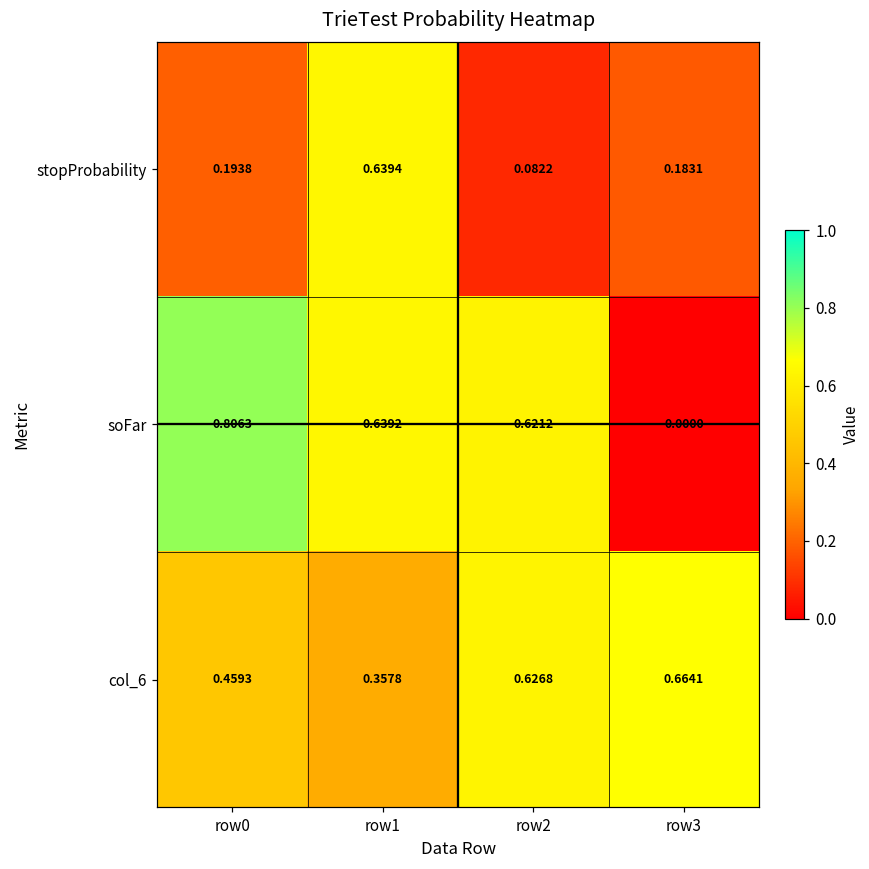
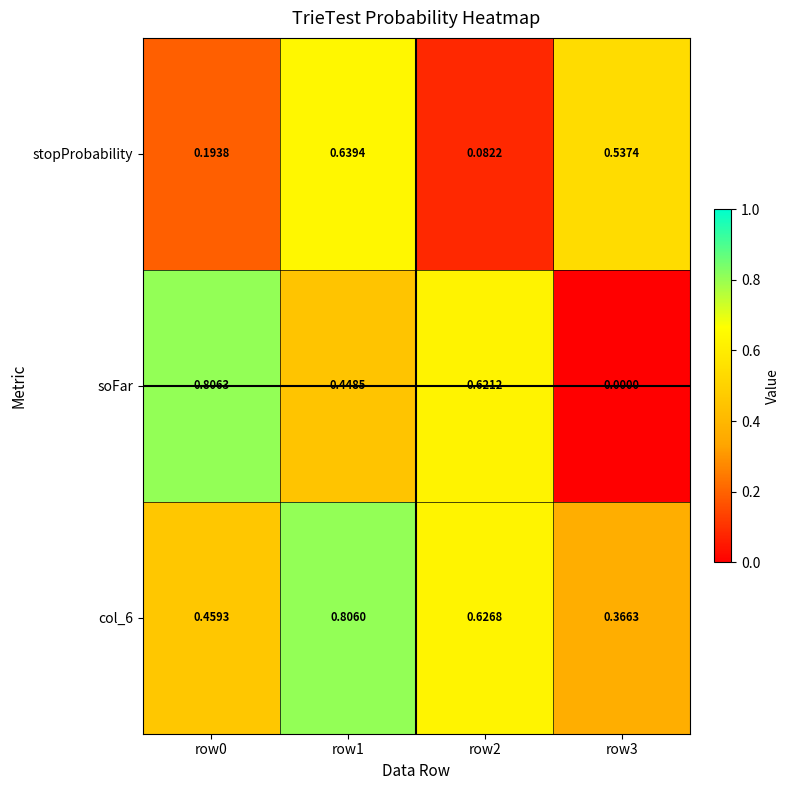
stopProbability, row3: 0.1831 -> 0.5374
soFar, row1: 0.6392 -> 0.4485
col_6, row1: 0.3578 -> 0.8060
col_6, row3: 0.6641 -> 0.3663
